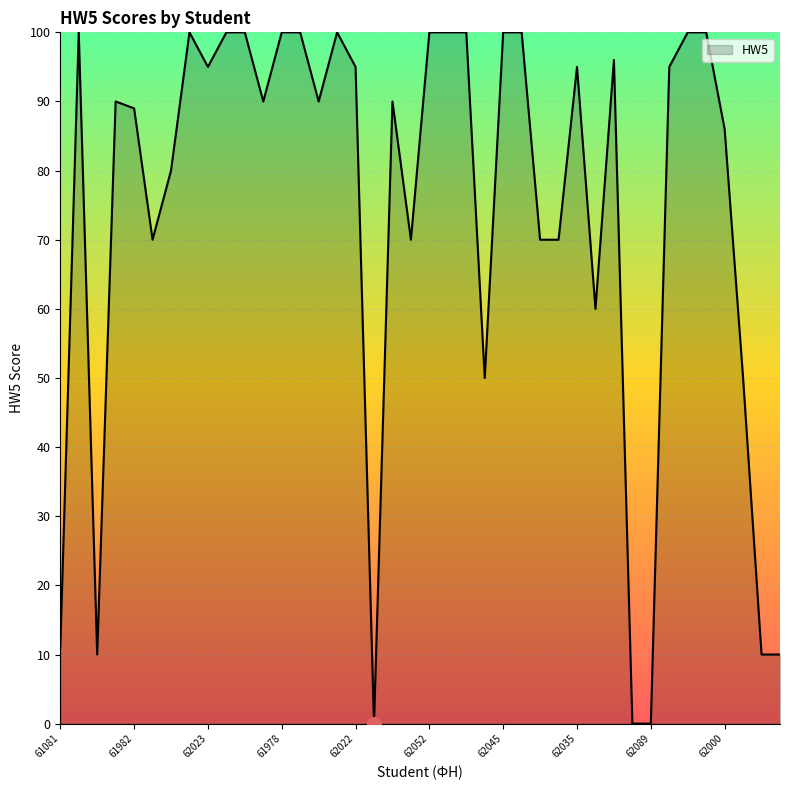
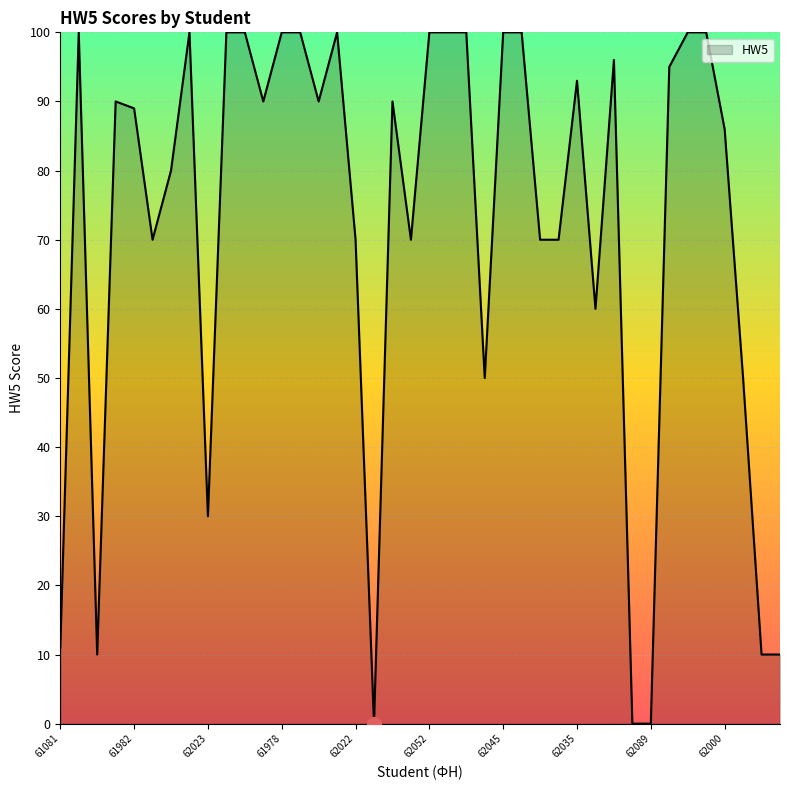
HW5, 62023: 95 -> 30
HW5, 62022: 95 -> 70
HW5, 62035: 95 -> 93
